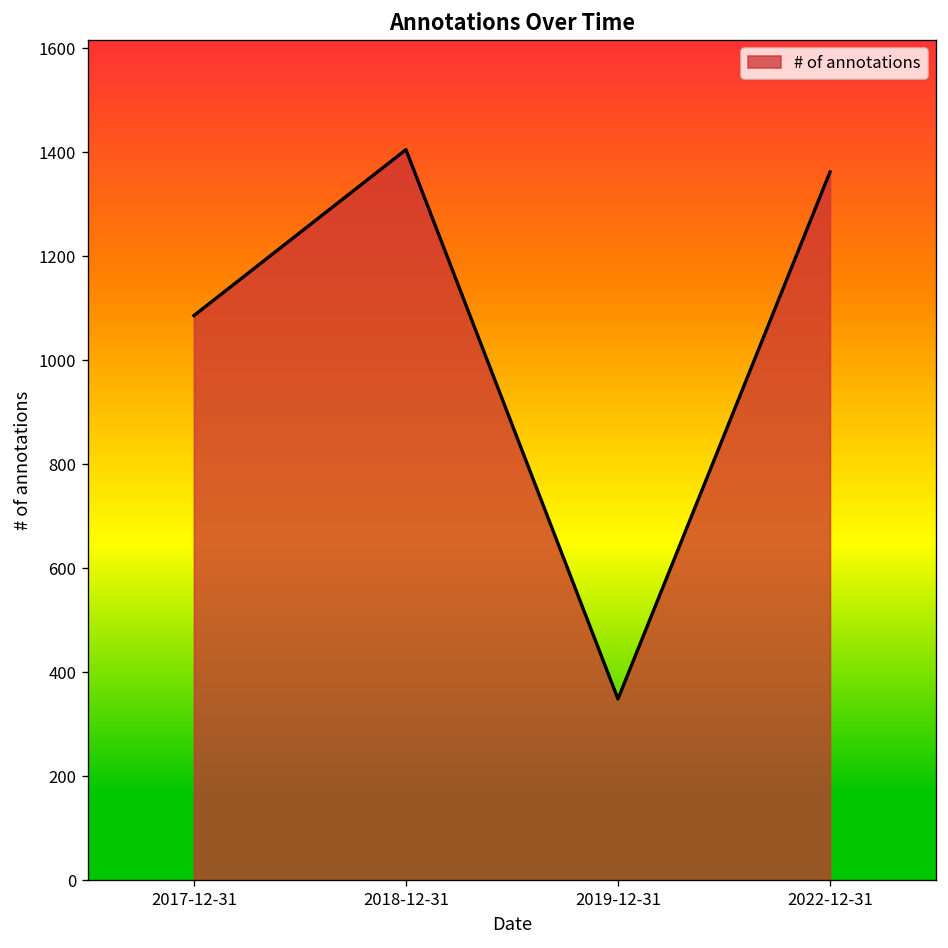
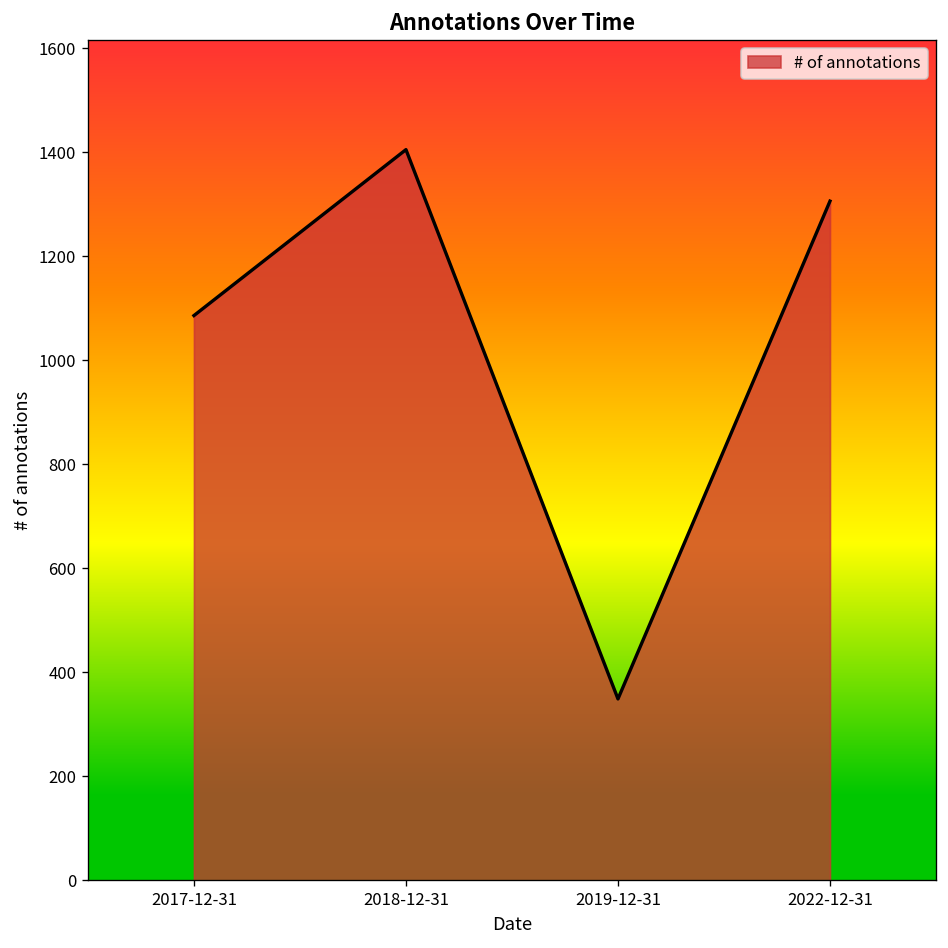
2022-12-31: 1360 -> 1310
